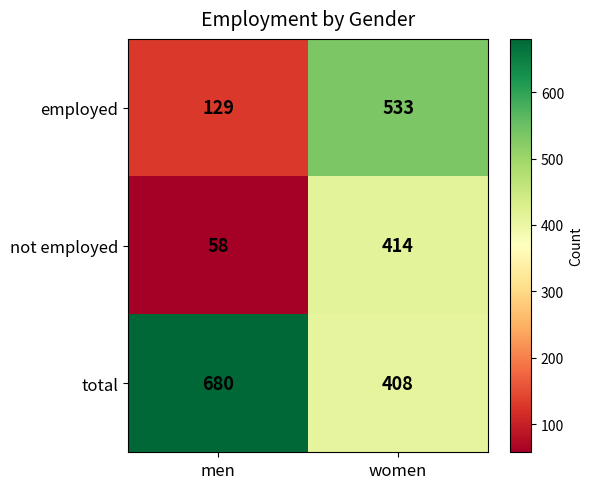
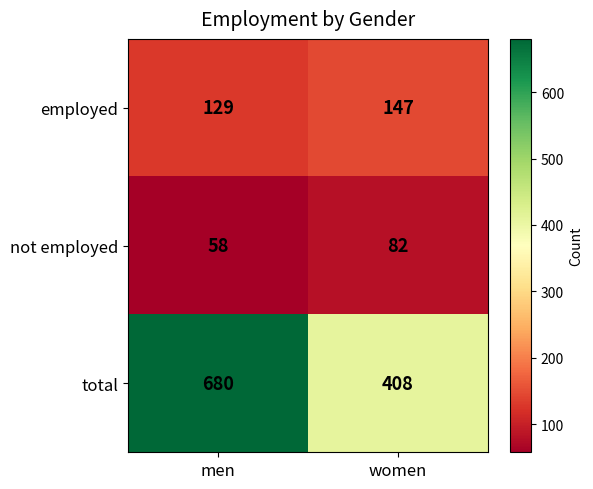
employed, women: 533 -> 147
not employed, women: 414 -> 82
